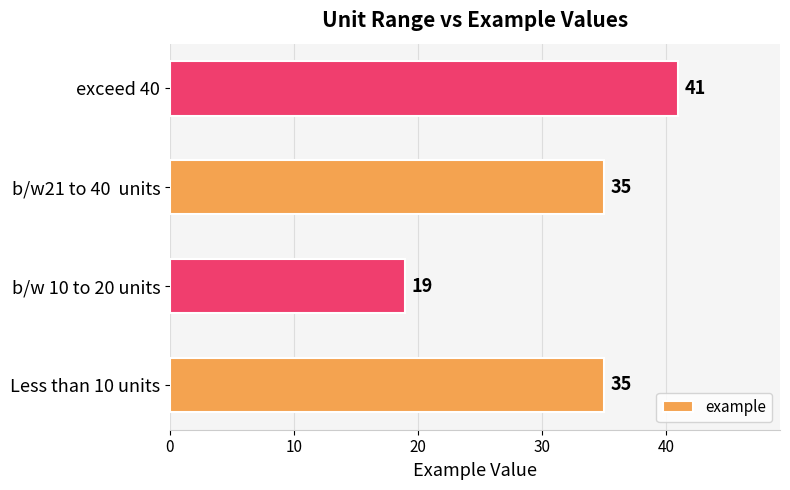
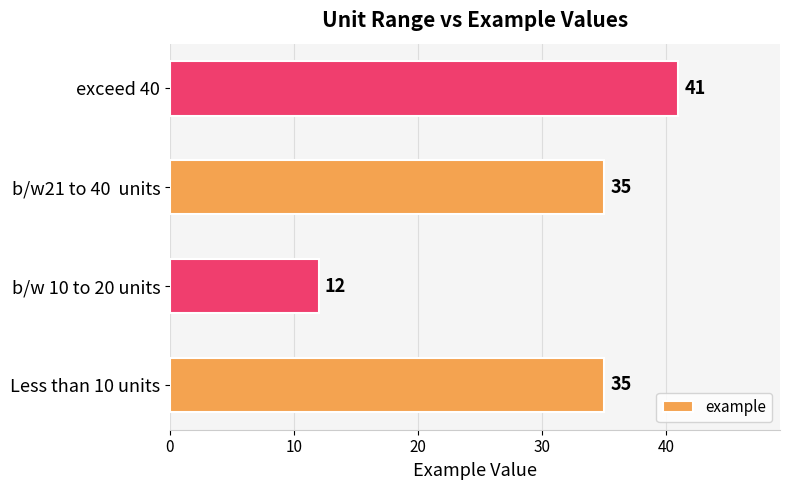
b/w 10 to 20 units: 19 -> 12
